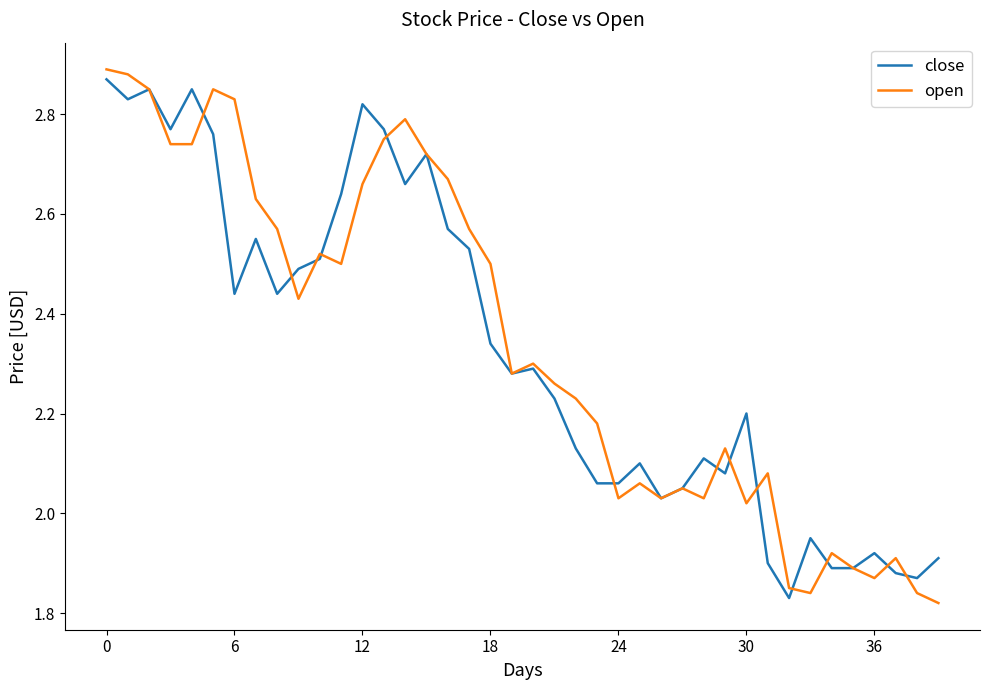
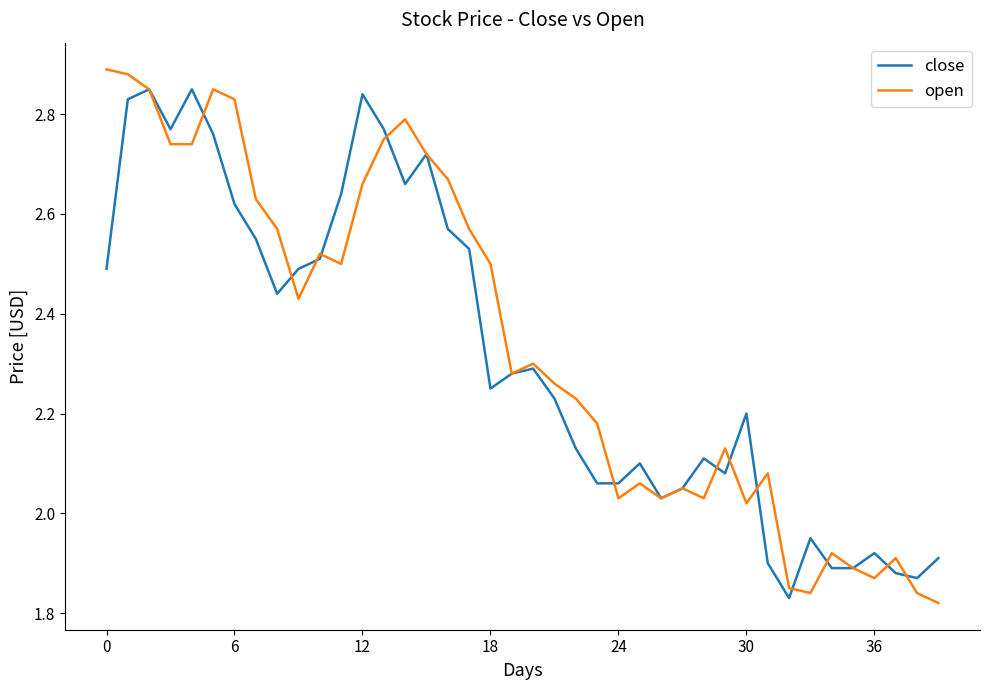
close, 0: 2.87 -> 2.49
close, 6: 2.44 -> 2.62
close, 12: 2.82 -> 2.84
close, 18: 2.34 -> 2.25
